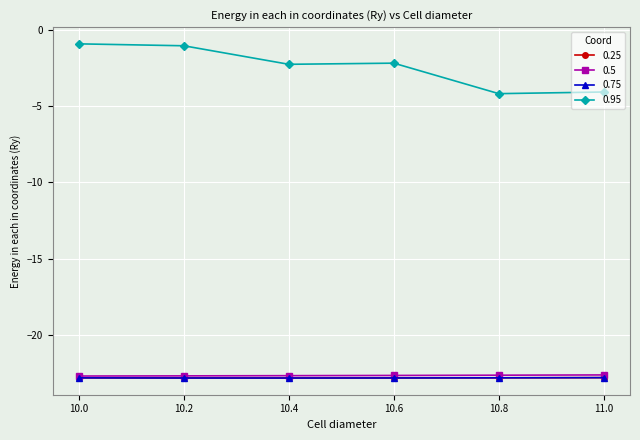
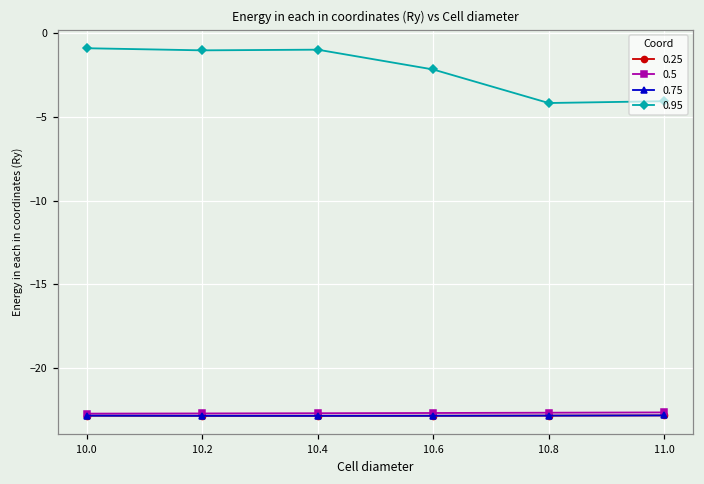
0.95, 10.4: -2.3 -> -1.0
